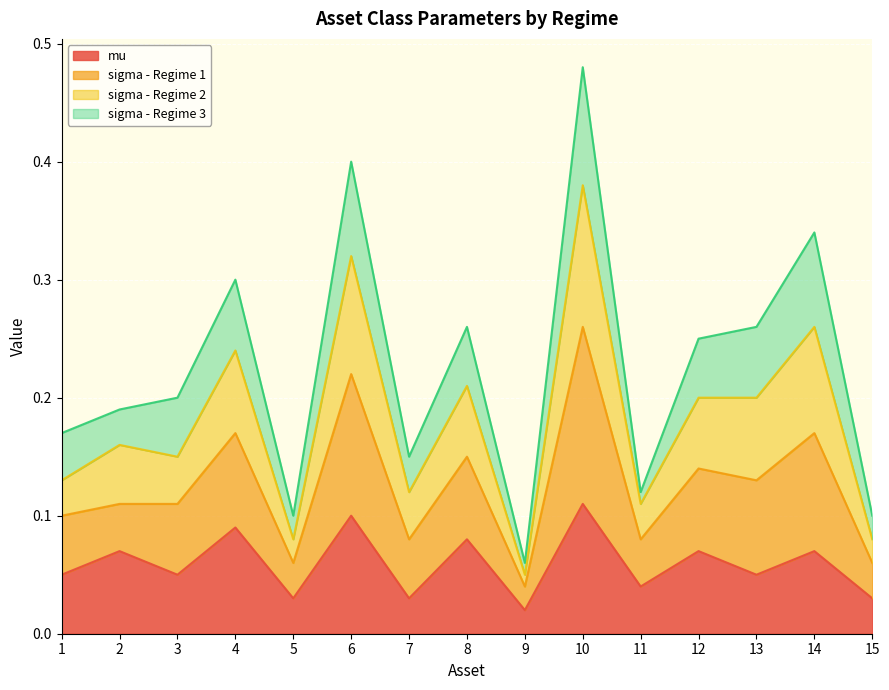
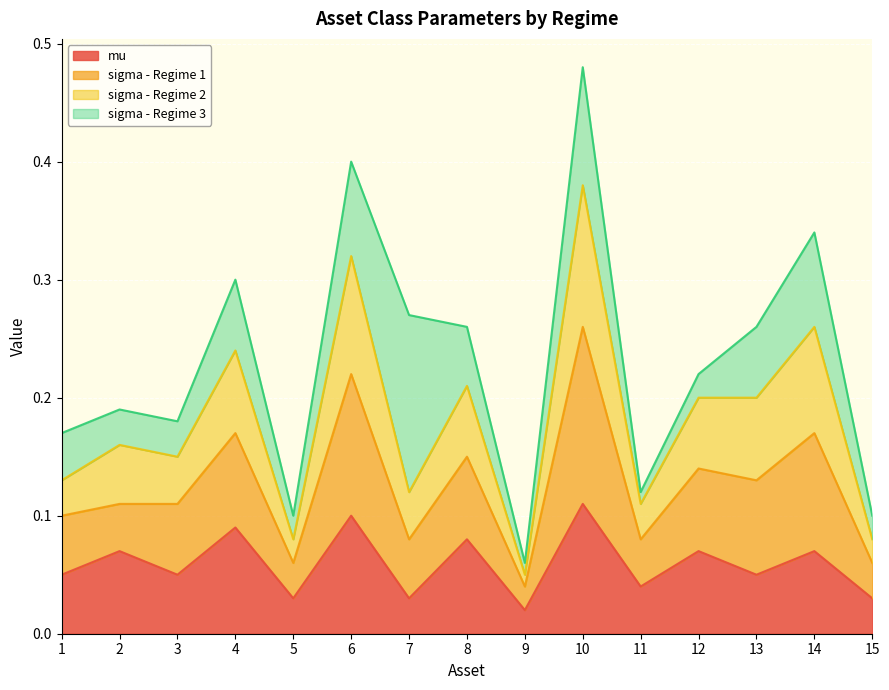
sigma - Regime 3, 3: 0.05 -> 0.03
sigma - Regime 3, 7: 0.03 -> 0.15
sigma - Regime 3, 12: 0.05 -> 0.02
